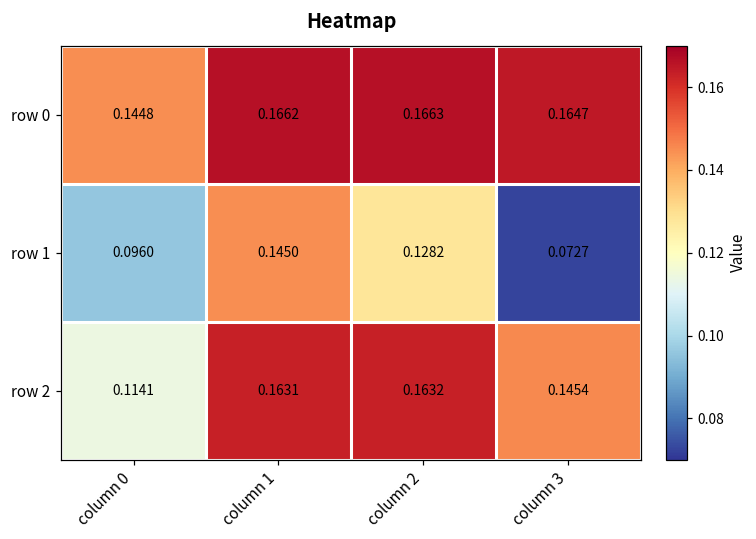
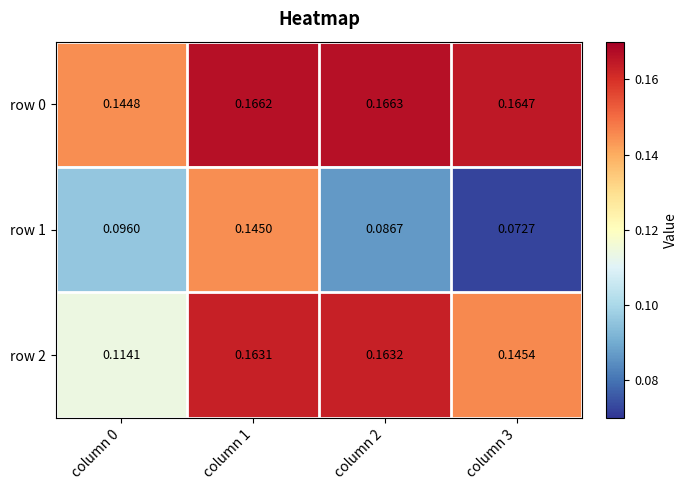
row 1, column 2: 0.1282 -> 0.0867
